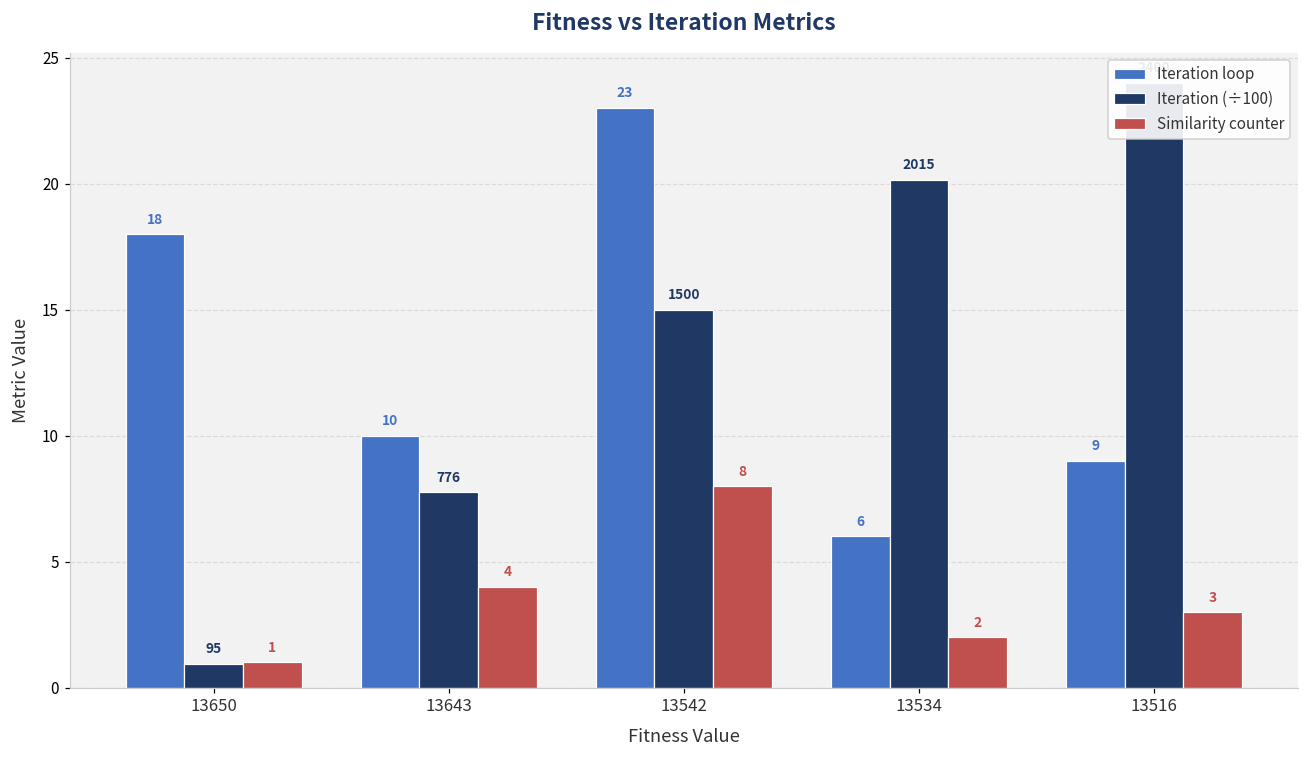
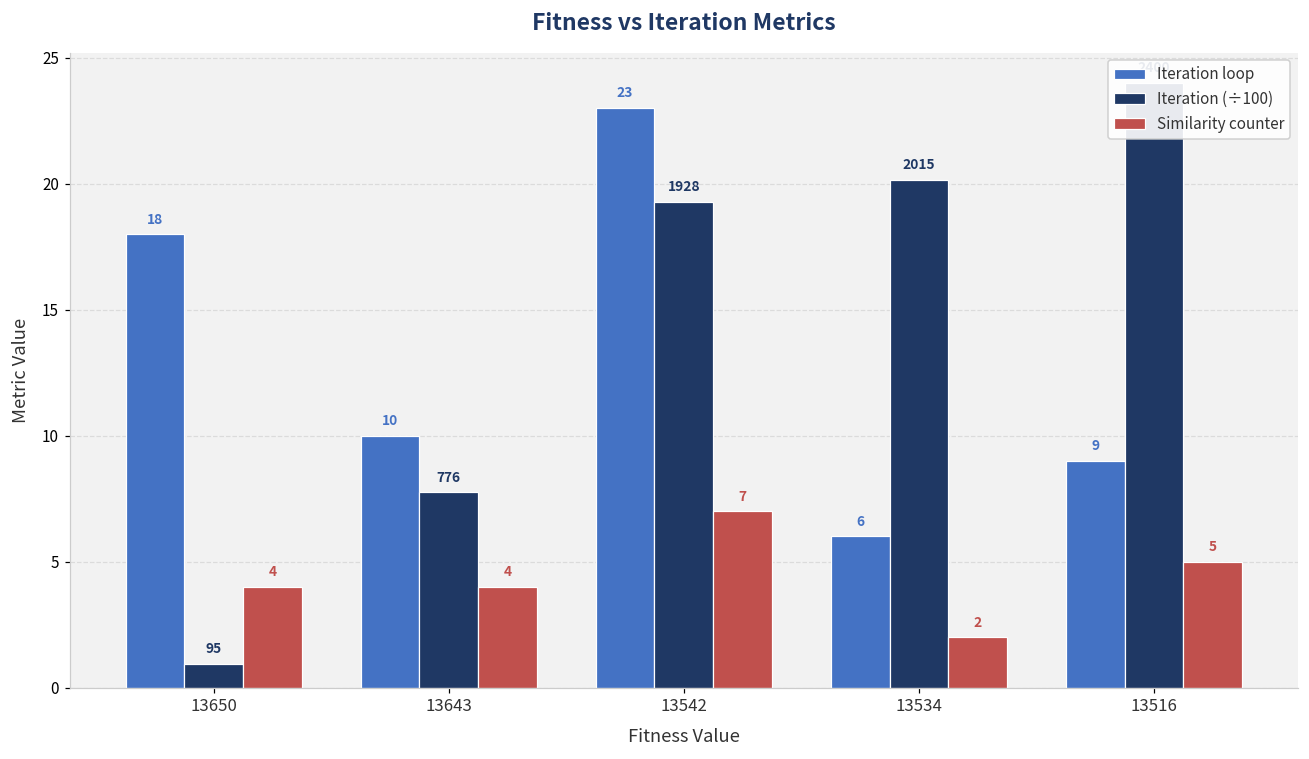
Similarity counter, 13650: 1 -> 4
Iteration (÷100), 13542: 1500 -> 1928
Similarity counter, 13542: 8 -> 7
Similarity counter, 13516: 3 -> 5
